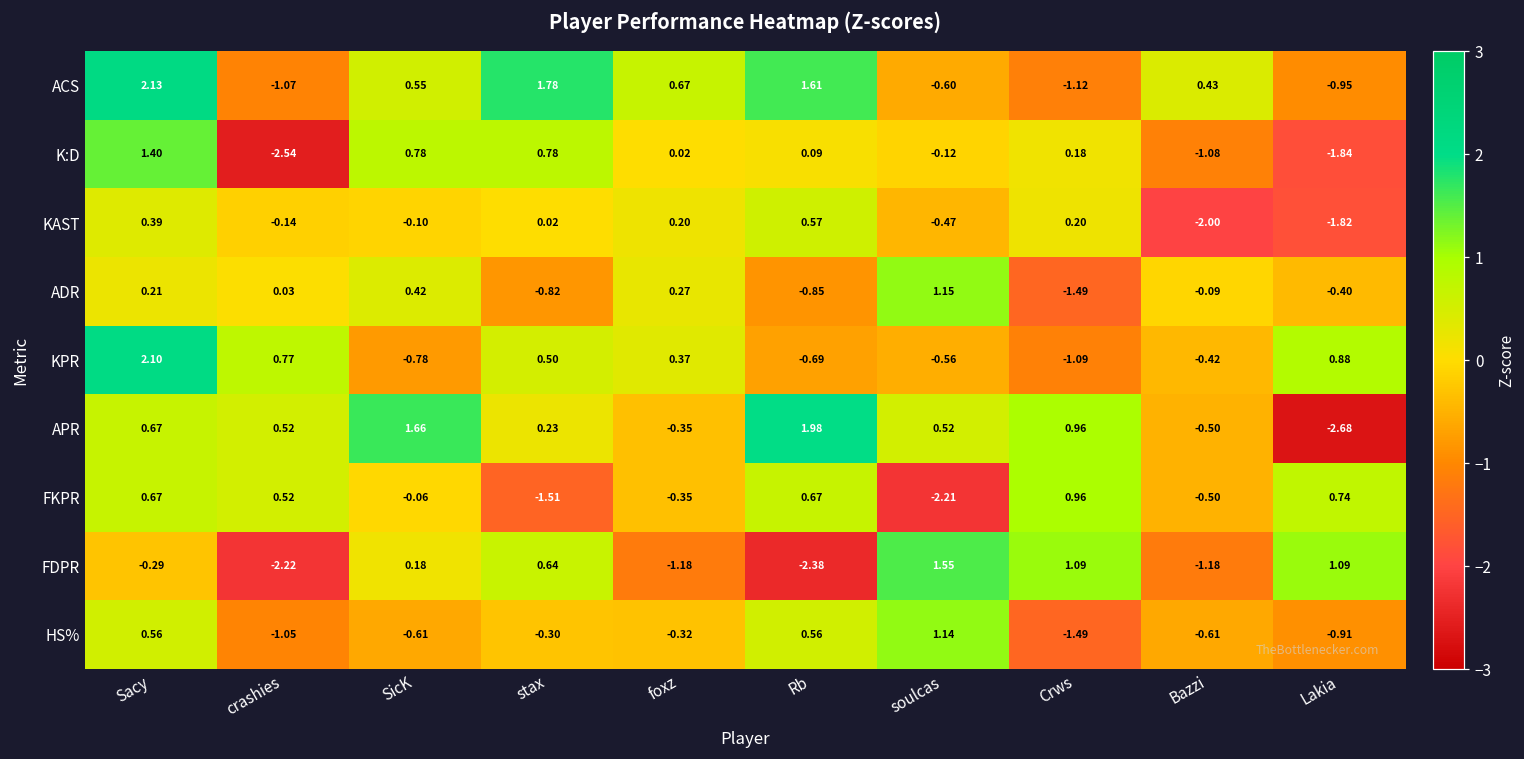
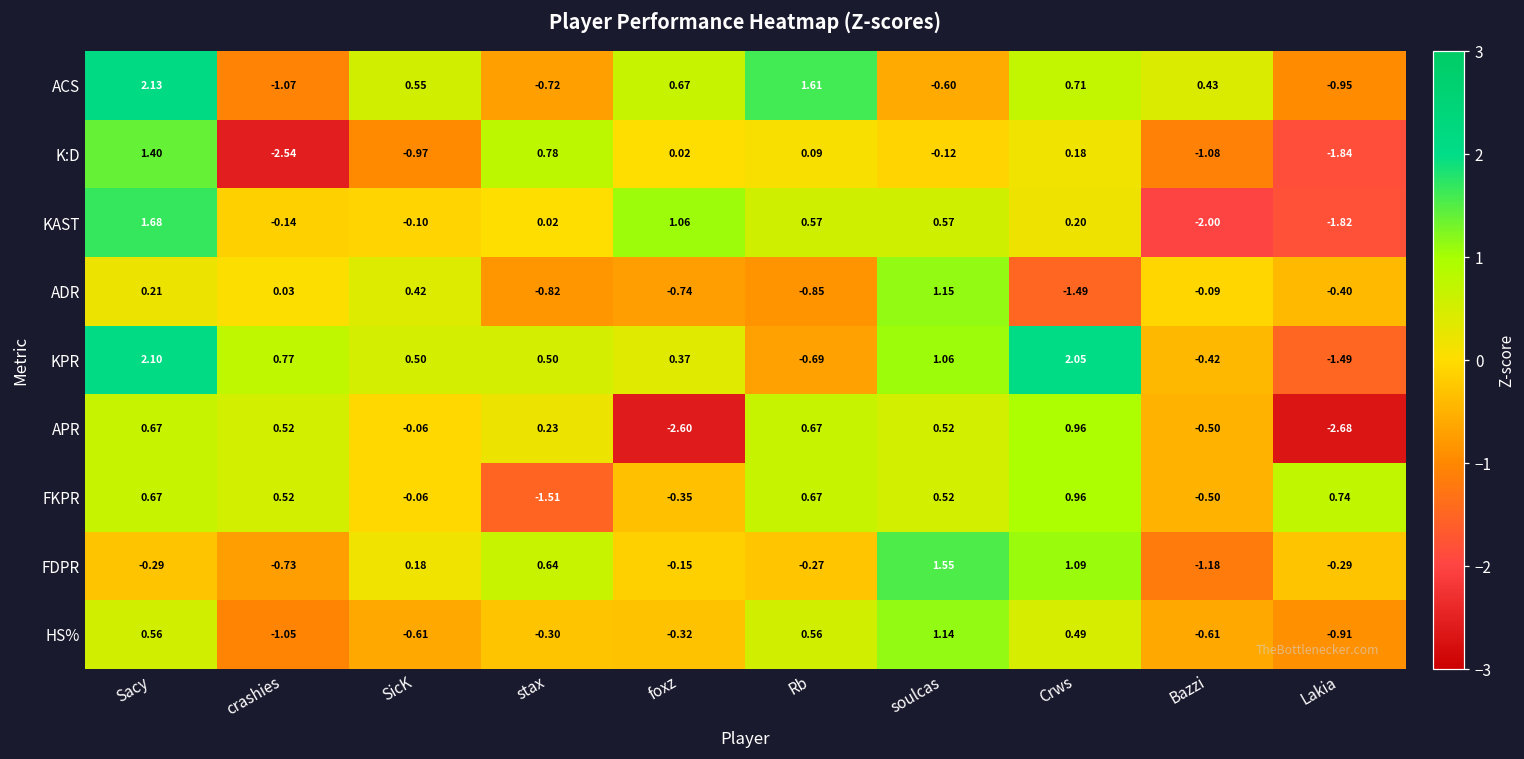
ACS, stax: 1.78 -> -0.72
ACS, Crws: -1.12 -> 0.71
K:D, SicK: 0.78 -> -0.97
KAST, Sacy: 0.39 -> 1.68
KAST, foxz: 0.20 -> 1.06
KAST, soulcas: -0.47 -> 0.57
ADR, foxz: 0.27 -> -0.74
KPR, SicK: -0.78 -> 0.50
KPR, soulcas: -0.56 -> 1.06
KPR, Crws: -1.09 -> 2.05
KPR, Lakia: 0.88 -> -1.49
APR, SicK: 1.66 -> -0.06
APR, foxz: -0.35 -> -2.60
APR, Rb: 1.98 -> 0.67
FKPR, soulcas: -2.21 -> 0.52
FDPR, crashies: -2.22 -> -0.73
FDPR, foxz: -1.18 -> -0.15
FDPR, Rb: -2.38 -> -0.27
FDPR, Lakia: 1.09 -> -0.29
HS%, Crws: -1.49 -> 0.49
